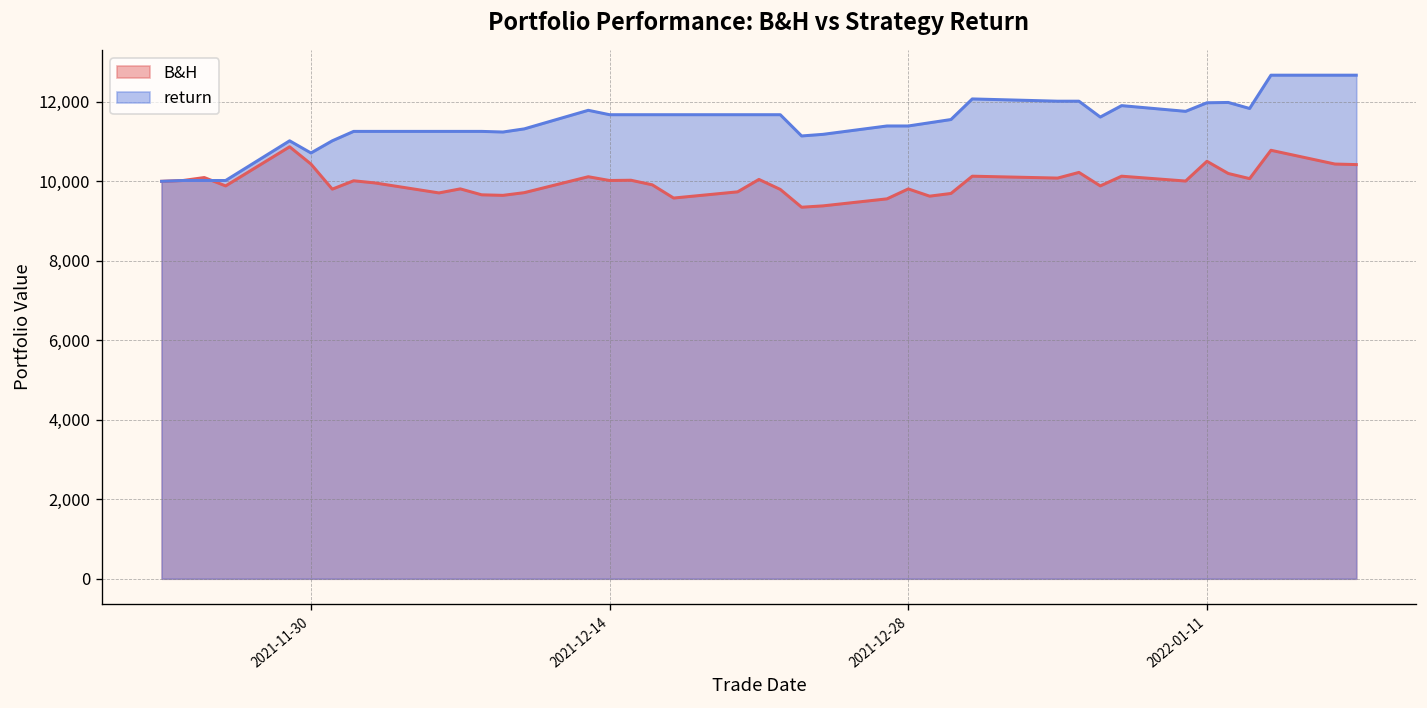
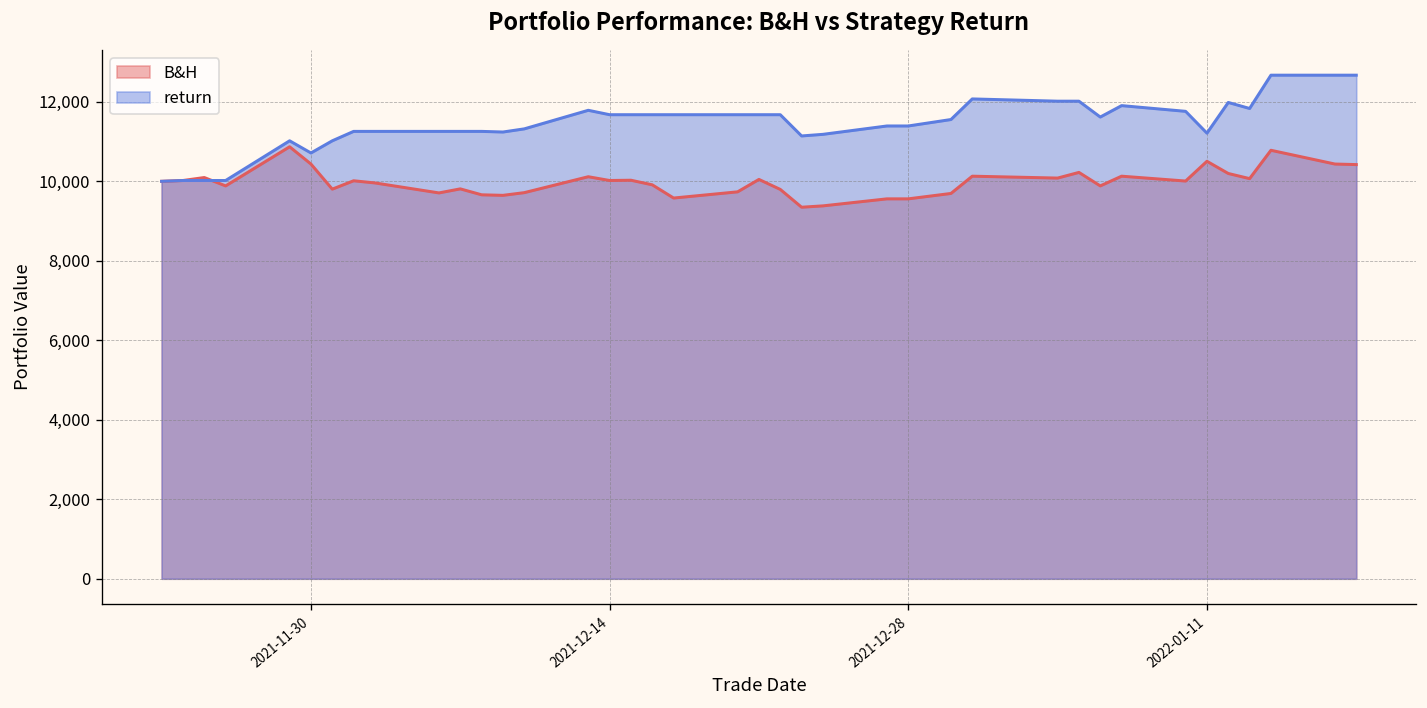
B&H, 2021-12-28: 9,800 -> 9,600
return, 2022-01-11: 12,000 -> 11,200
